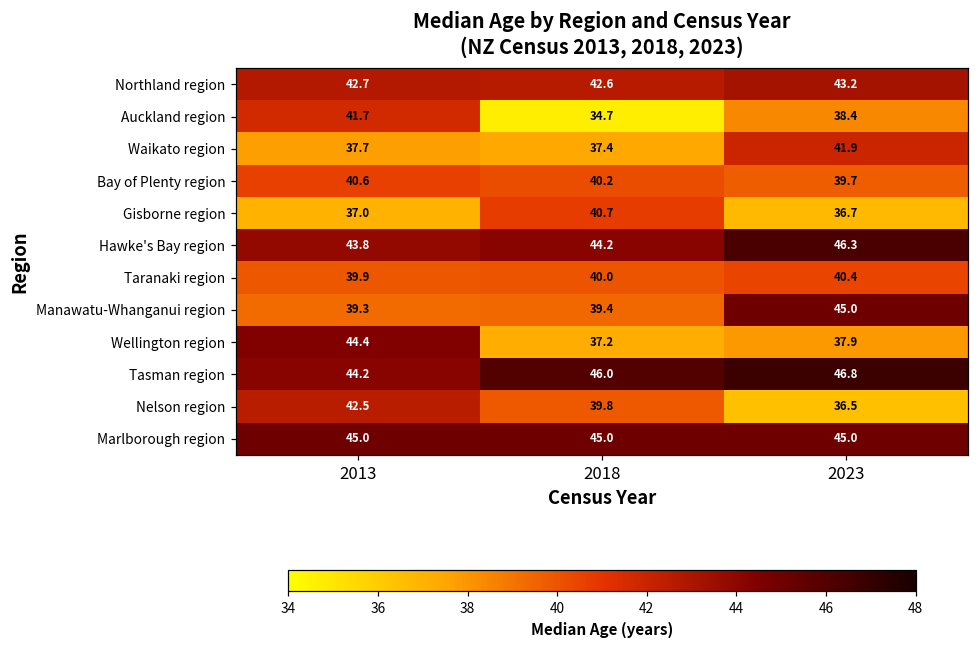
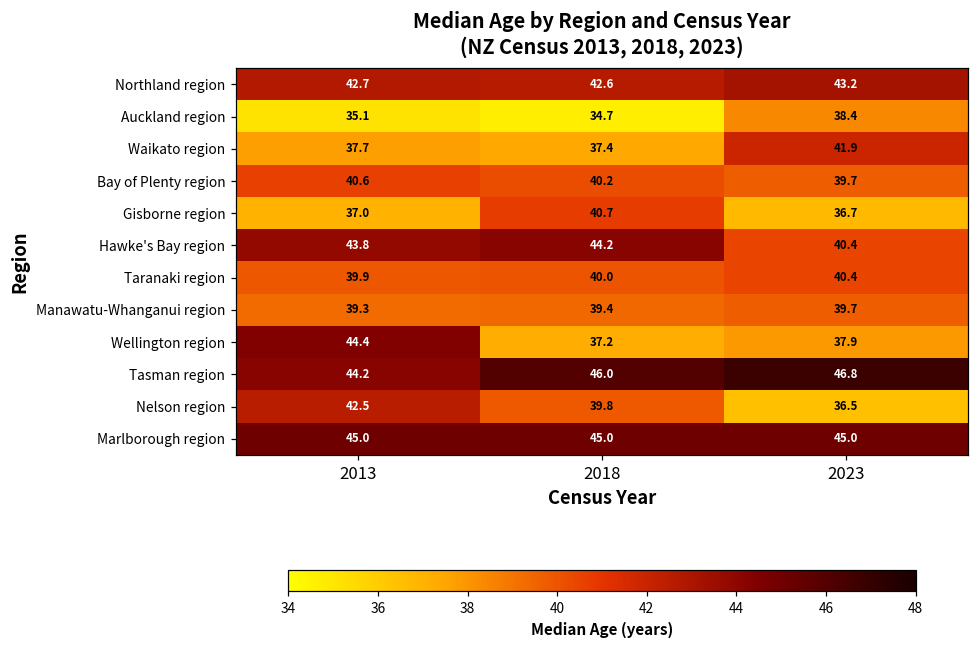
Auckland region, 2013: 41.7 -> 35.1
Hawke's Bay region, 2023: 46.3 -> 40.4
Manawatu-Whanganui region, 2023: 45.0 -> 39.7
